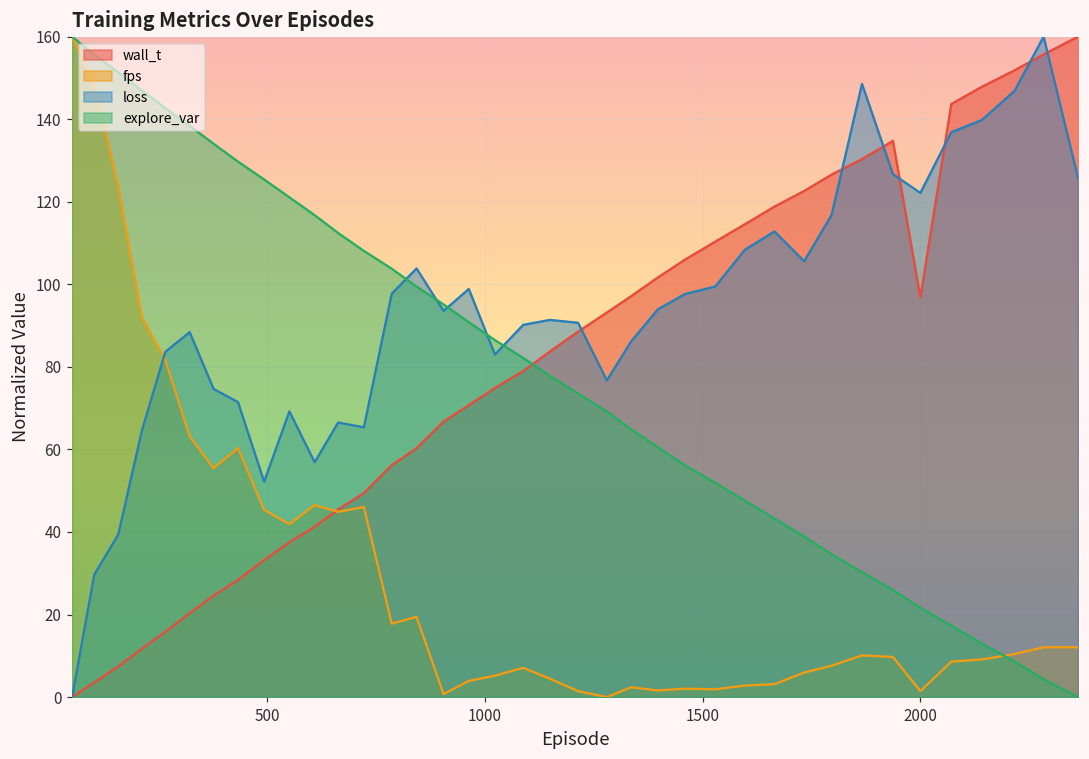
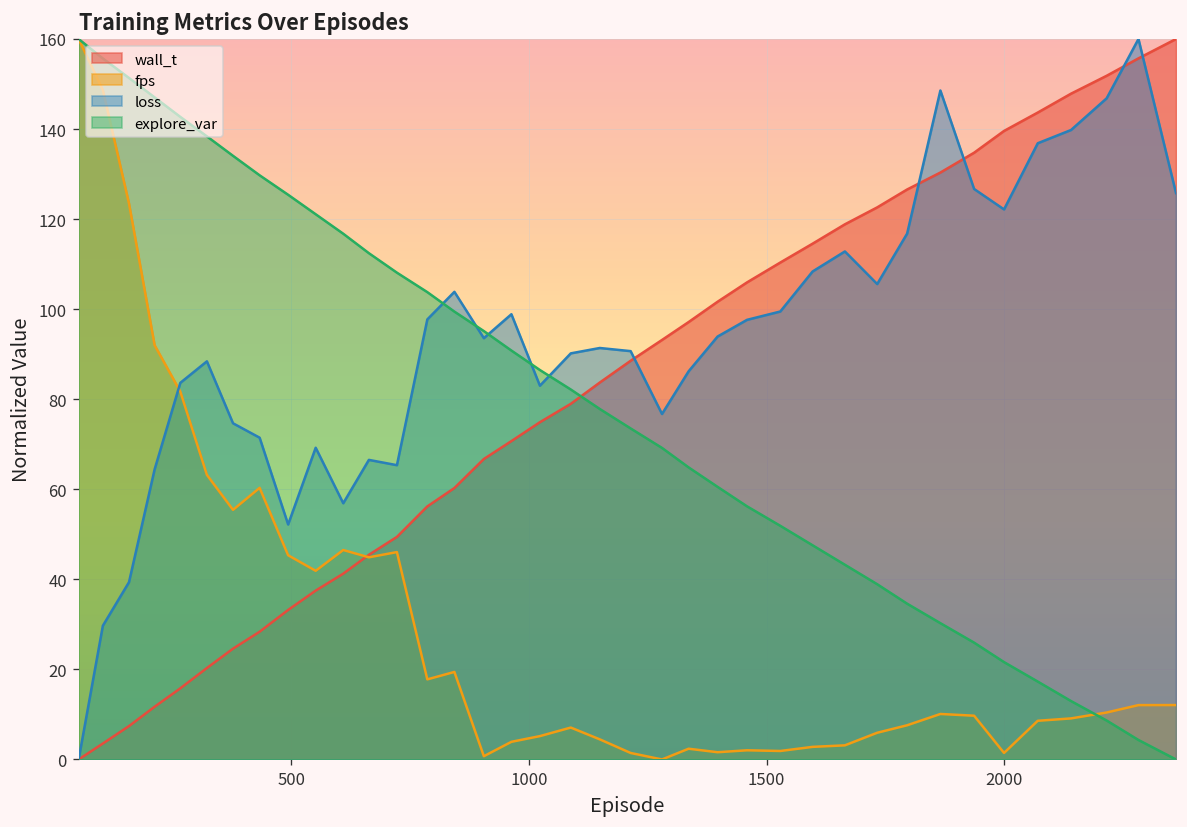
wall_t, 2000: 97 -> 140
